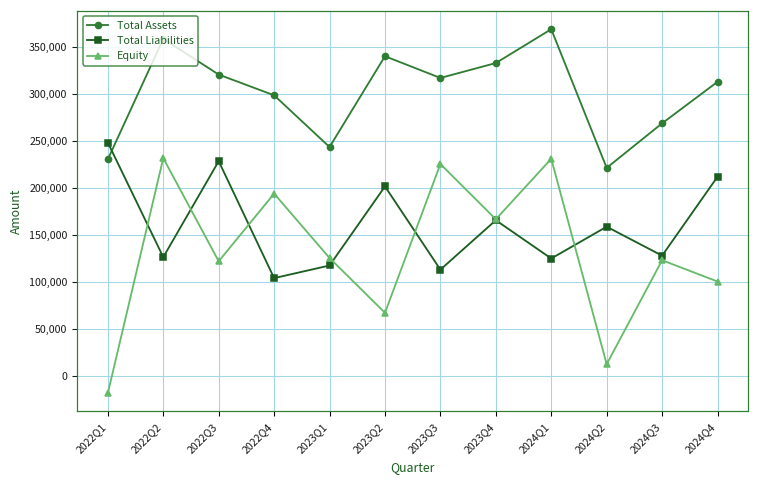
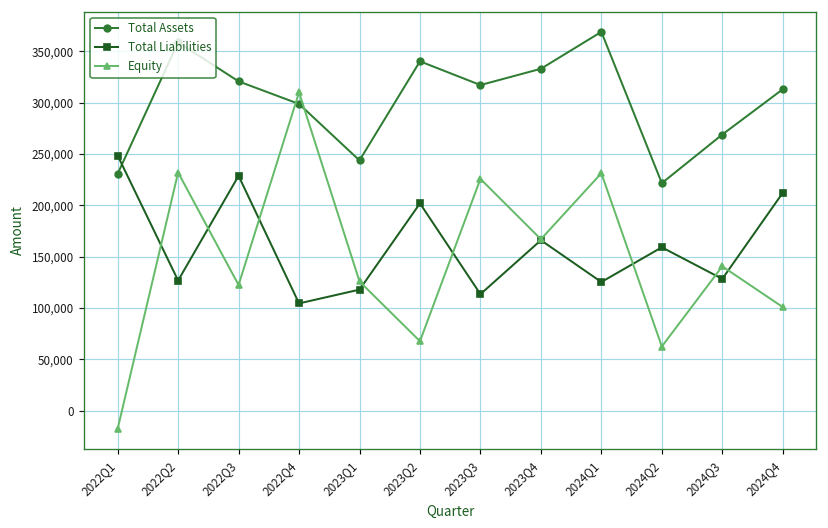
Equity, 2022Q4: 190,000 -> 310,000
Equity, 2024Q2: 10,000 -> 60,000
Equity, 2024Q3: 120,000 -> 140,000
